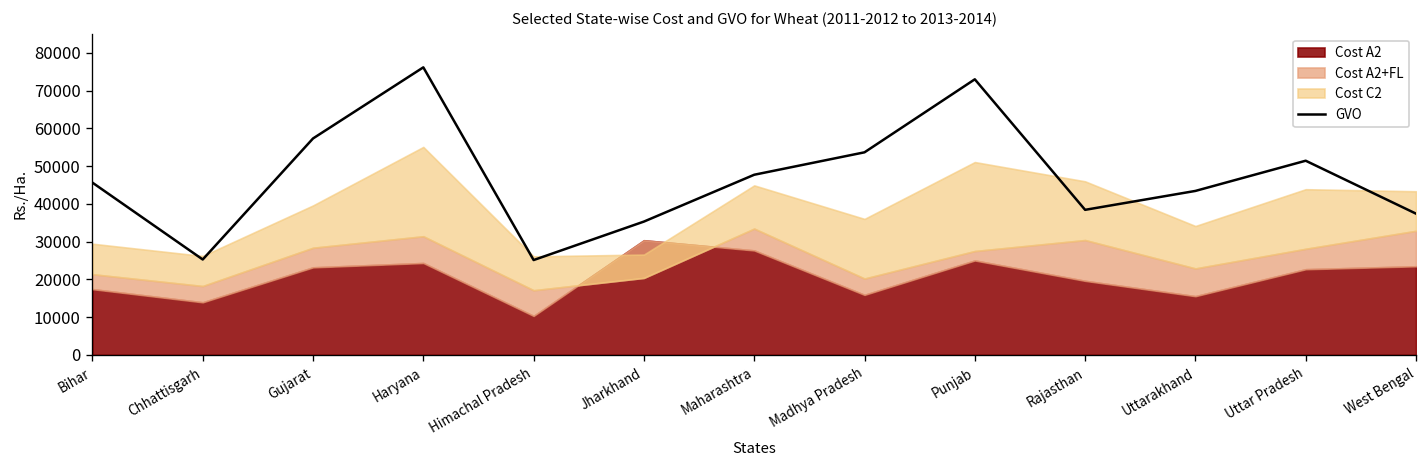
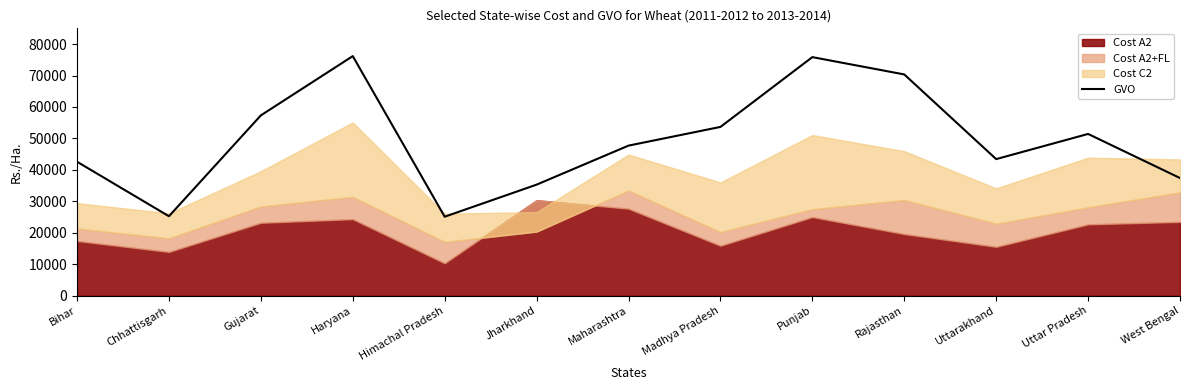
GVO, Bihar: 46000 -> 43000
GVO, Punjab: 73000 -> 76000
GVO, Rajasthan: 38000 -> 70000
